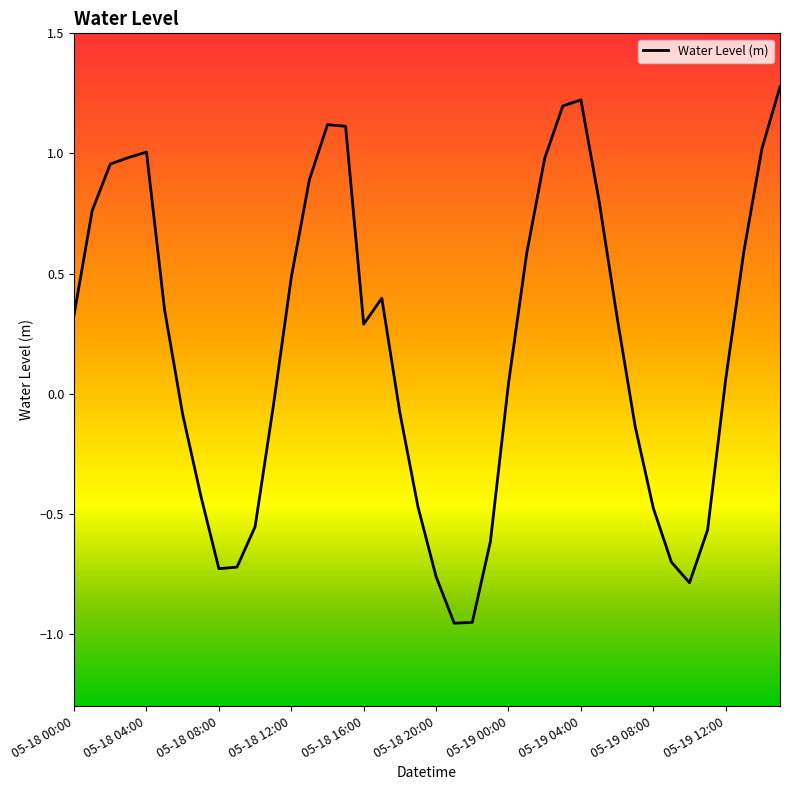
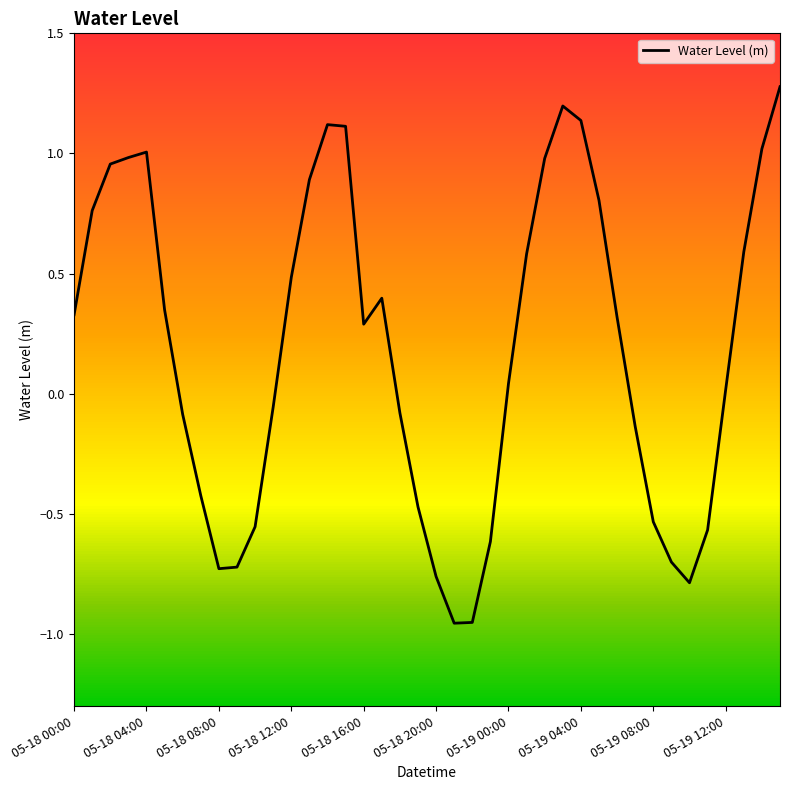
05-19 04:00: 1.22 -> 1.14
05-19 08:00: -0.48 -> -0.53
05-19 12:00: 0.06 -> 0.02
